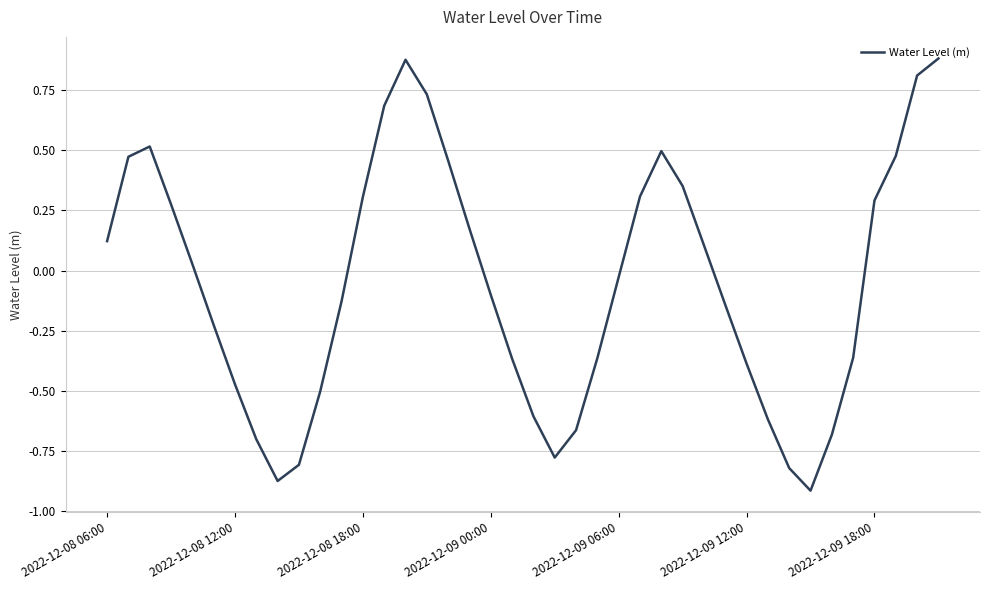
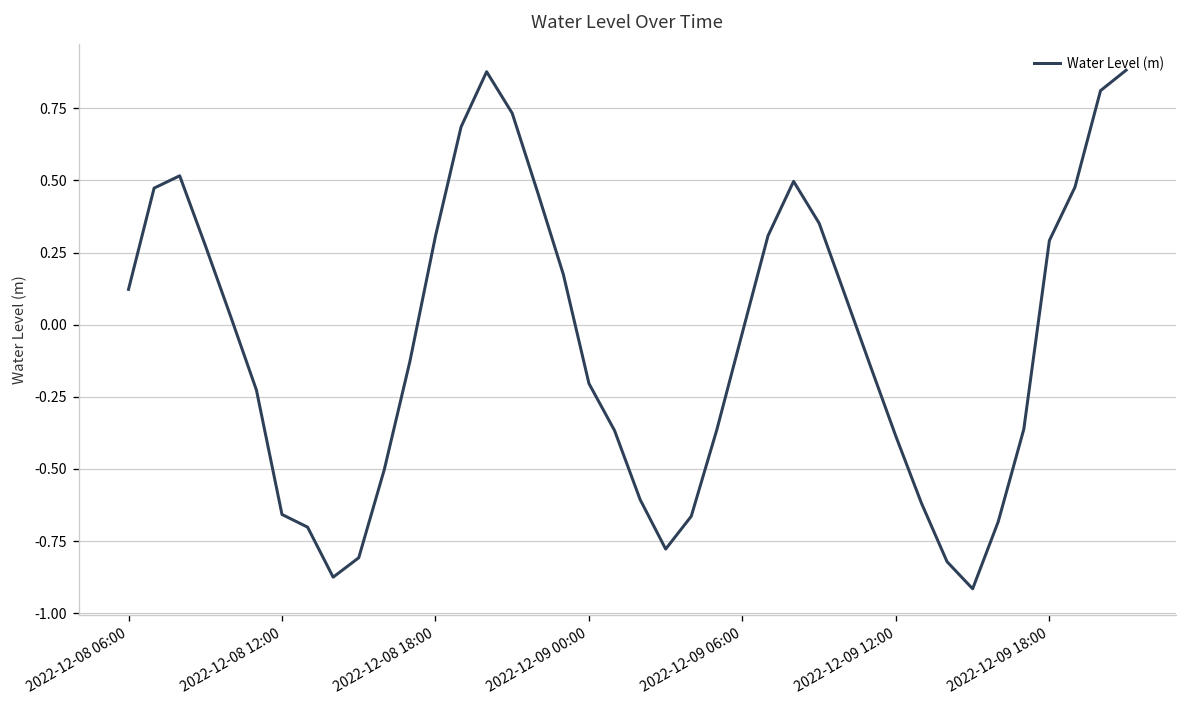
2022-12-08 12:00: -0.47 -> -0.66
2022-12-09 00:00: -0.10 -> -0.20
